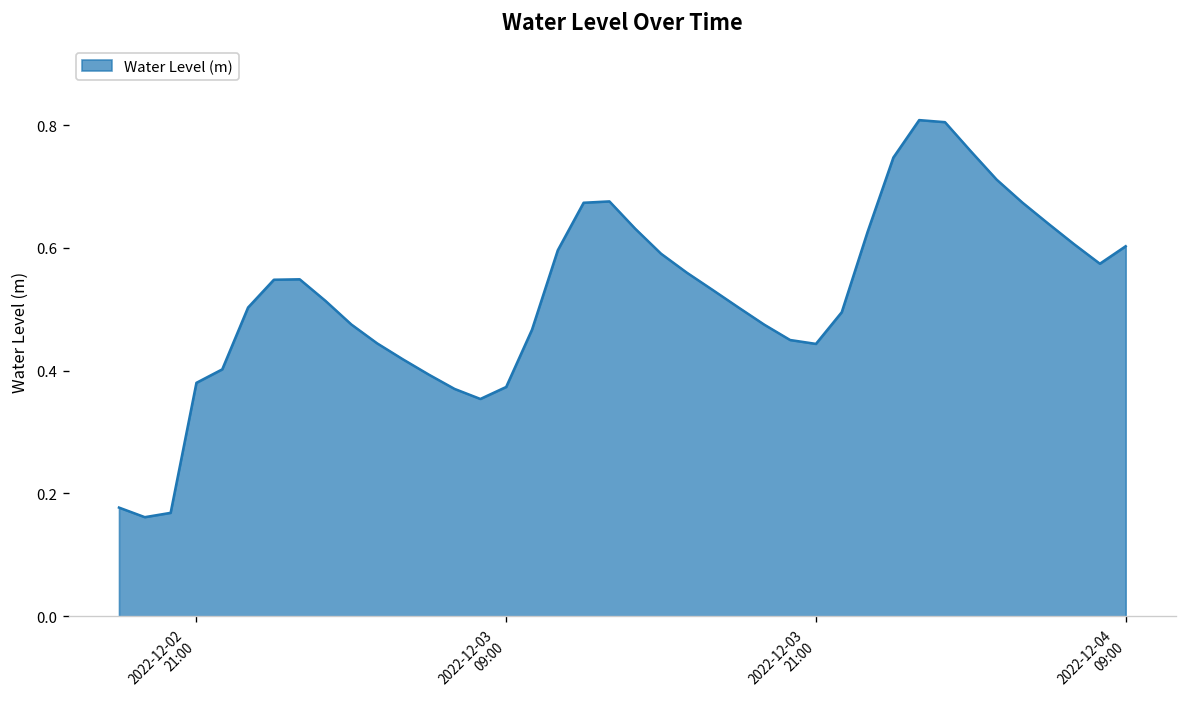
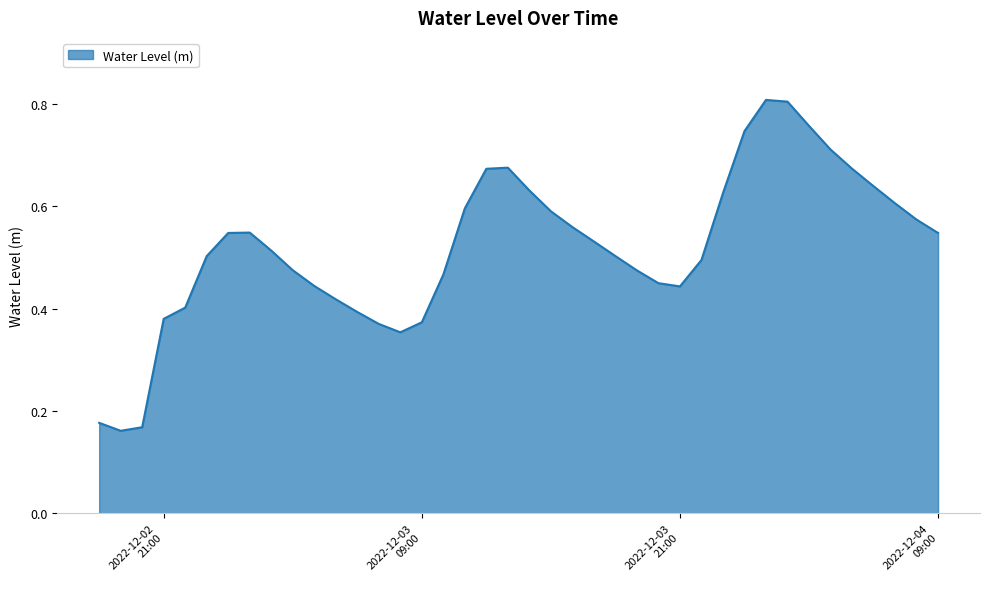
2022-12-04 09:00: 0.60 -> 0.55
